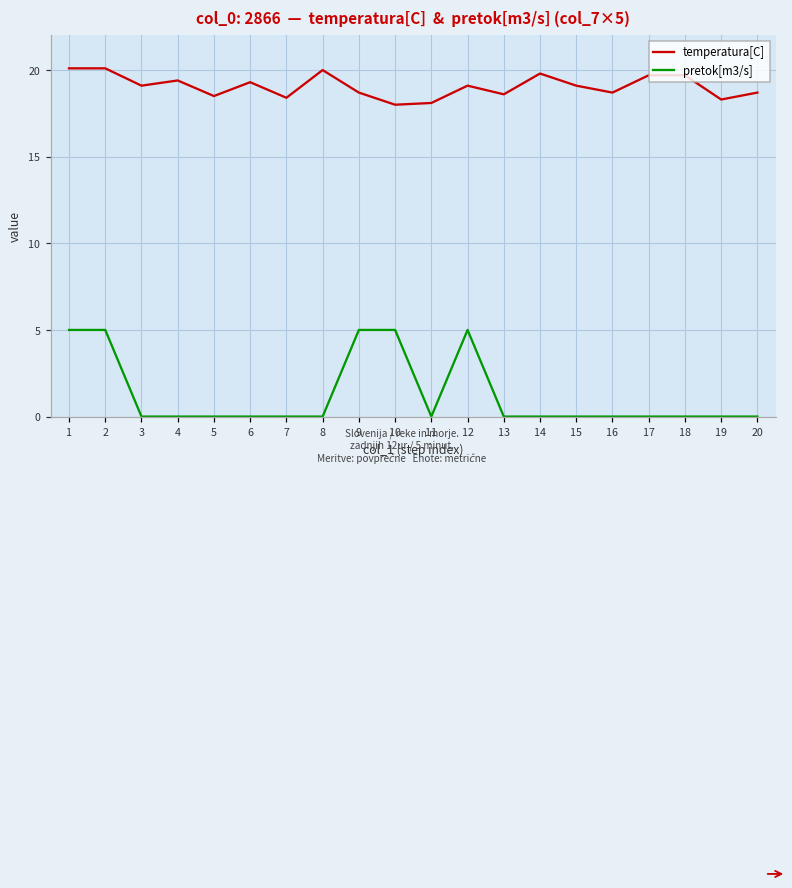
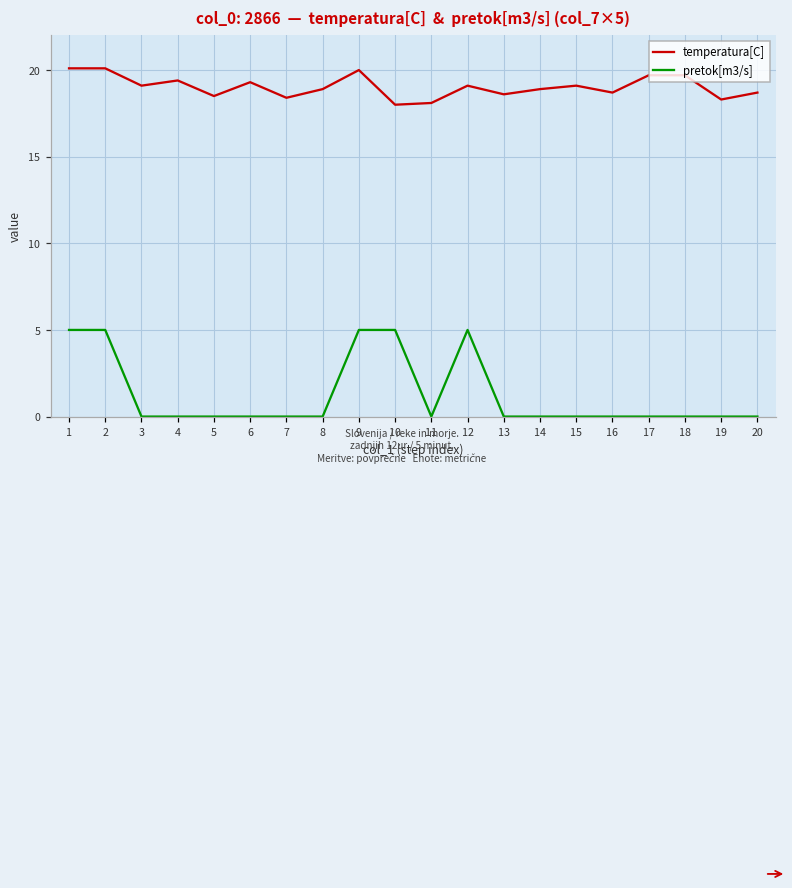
temperatura[C], 8: 20.0 -> 18.9
temperatura[C], 9: 18.7 -> 20.0
temperatura[C], 14: 19.8 -> 18.9
